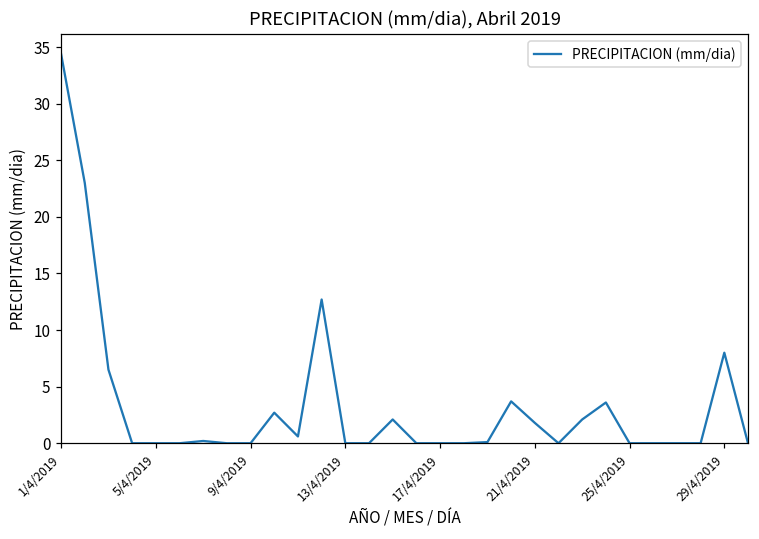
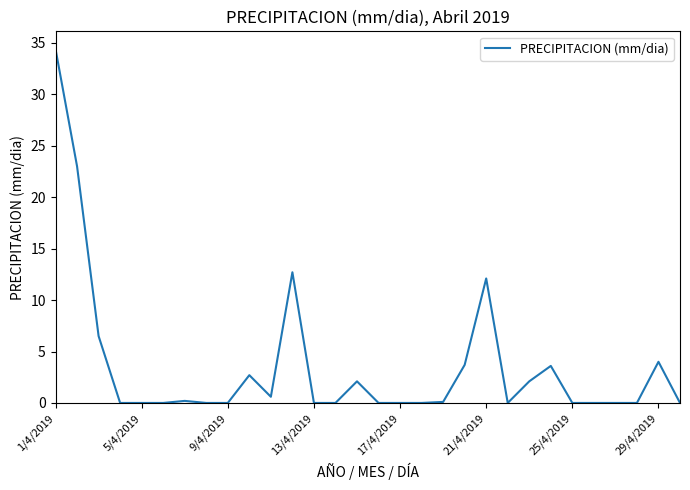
21/4/2019: 1.8 -> 12.1
29/4/2019: 8 -> 4
